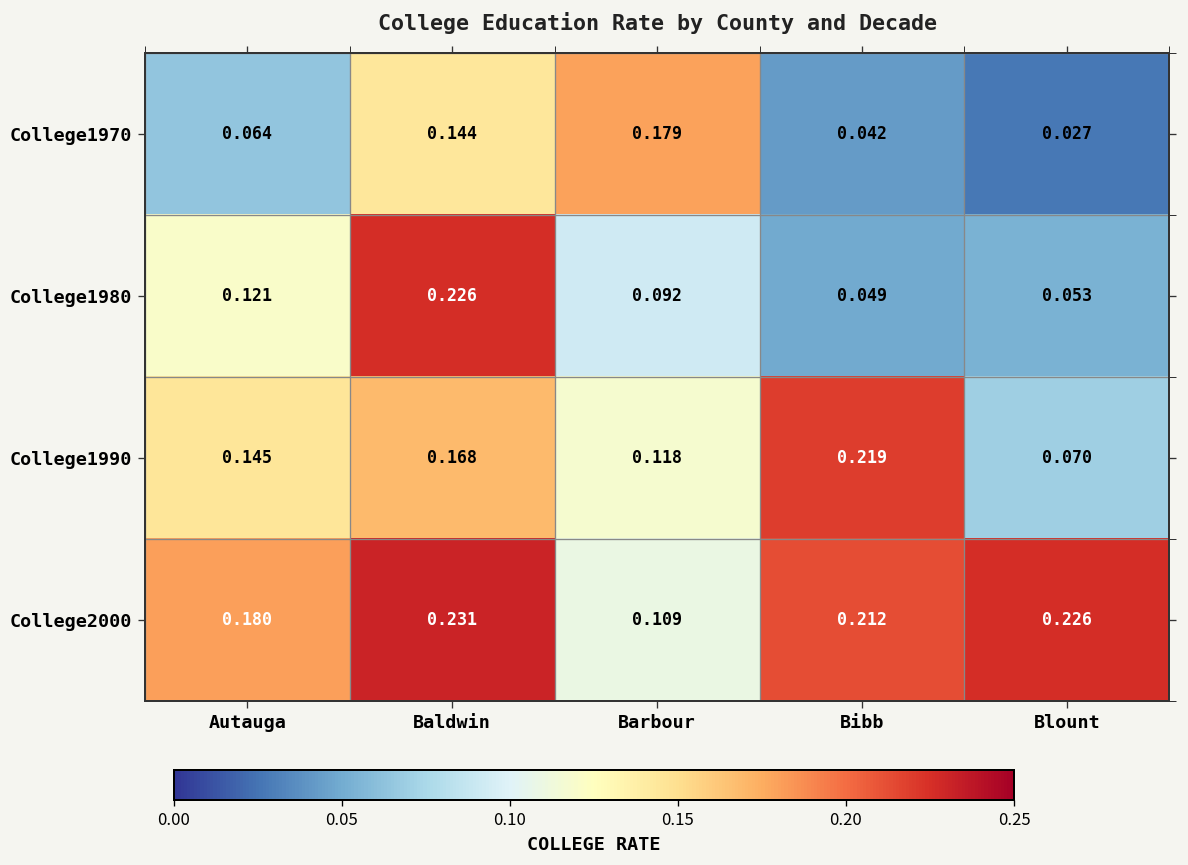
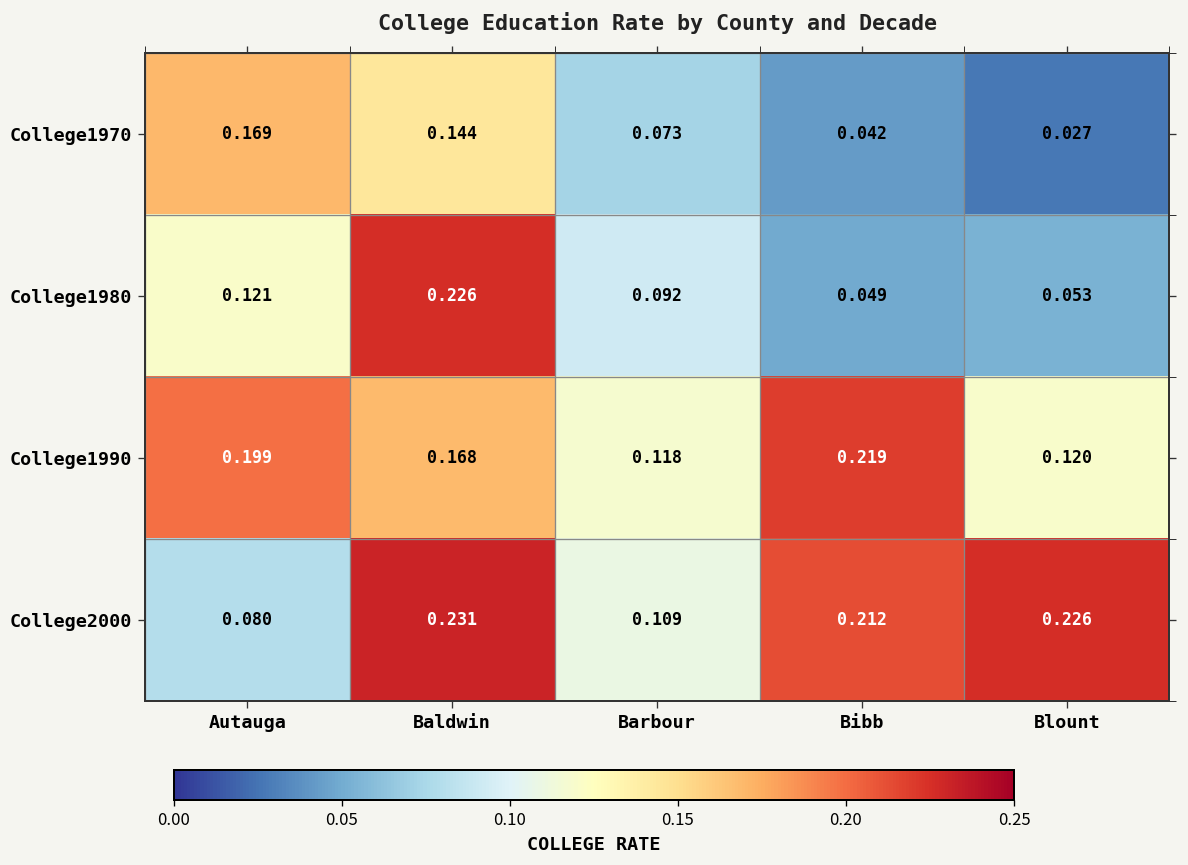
College1970, Autauga: 0.064 -> 0.169
College1970, Barbour: 0.179 -> 0.073
College1990, Autauga: 0.145 -> 0.199
College1990, Blount: 0.070 -> 0.120
College2000, Autauga: 0.180 -> 0.080
